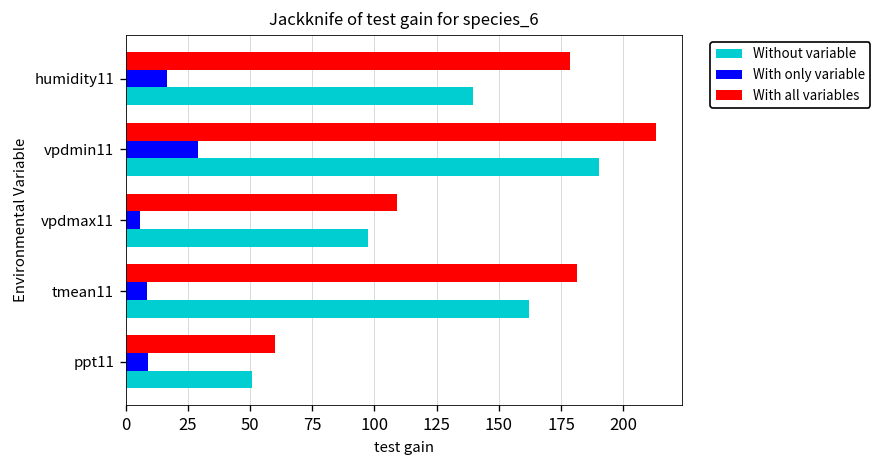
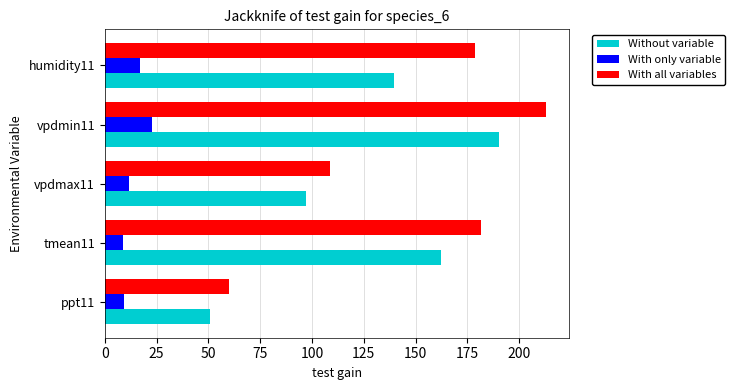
With only variable, vpdmin11: 29 -> 23
With only variable, vpdmax11: 6 -> 12
